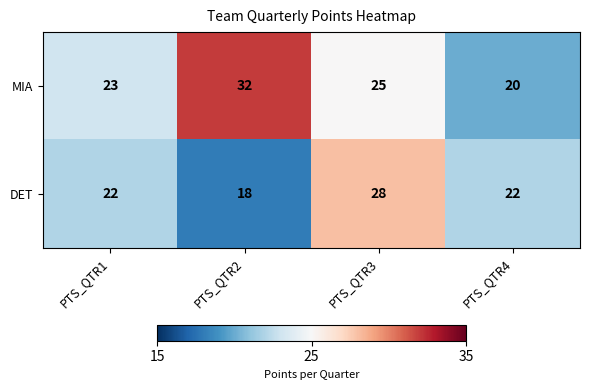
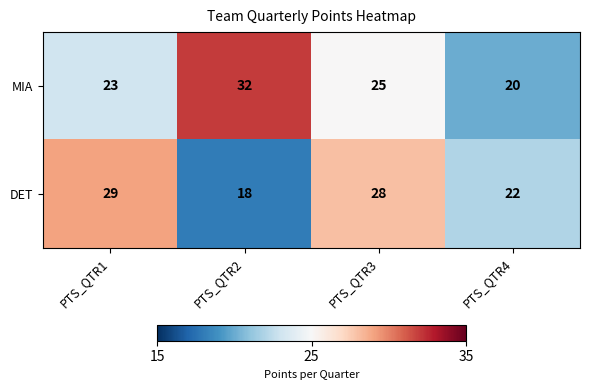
DET, PTS_QTR1: 22 -> 29
